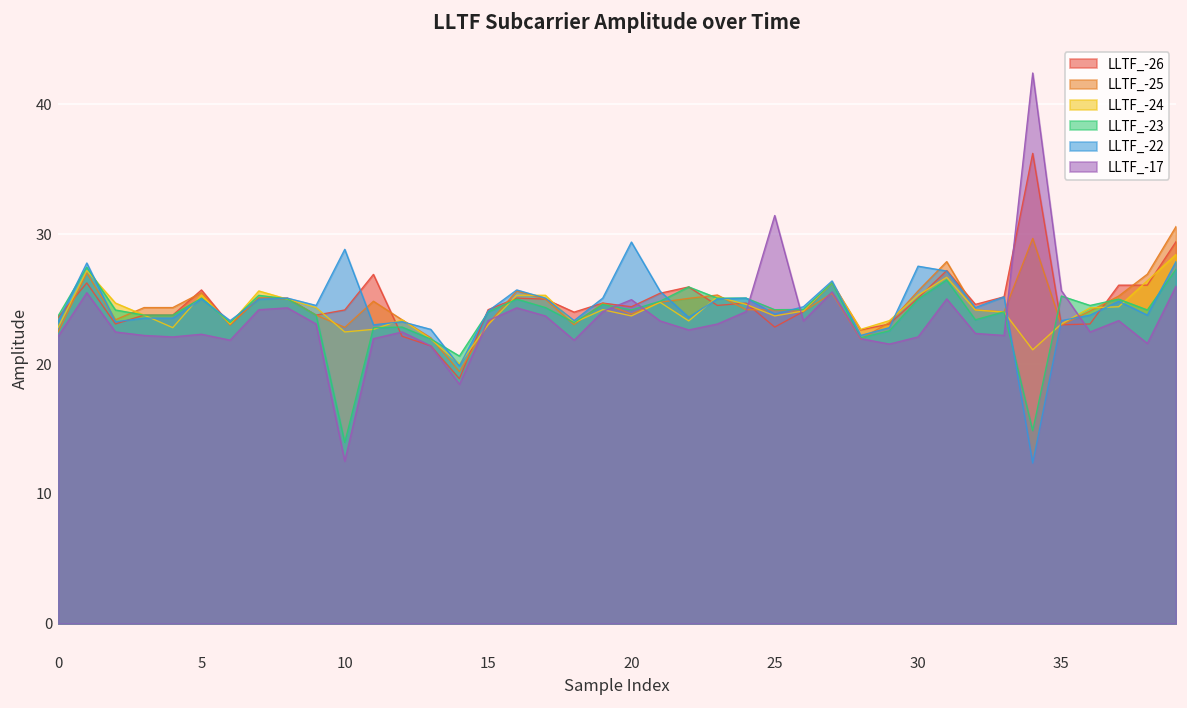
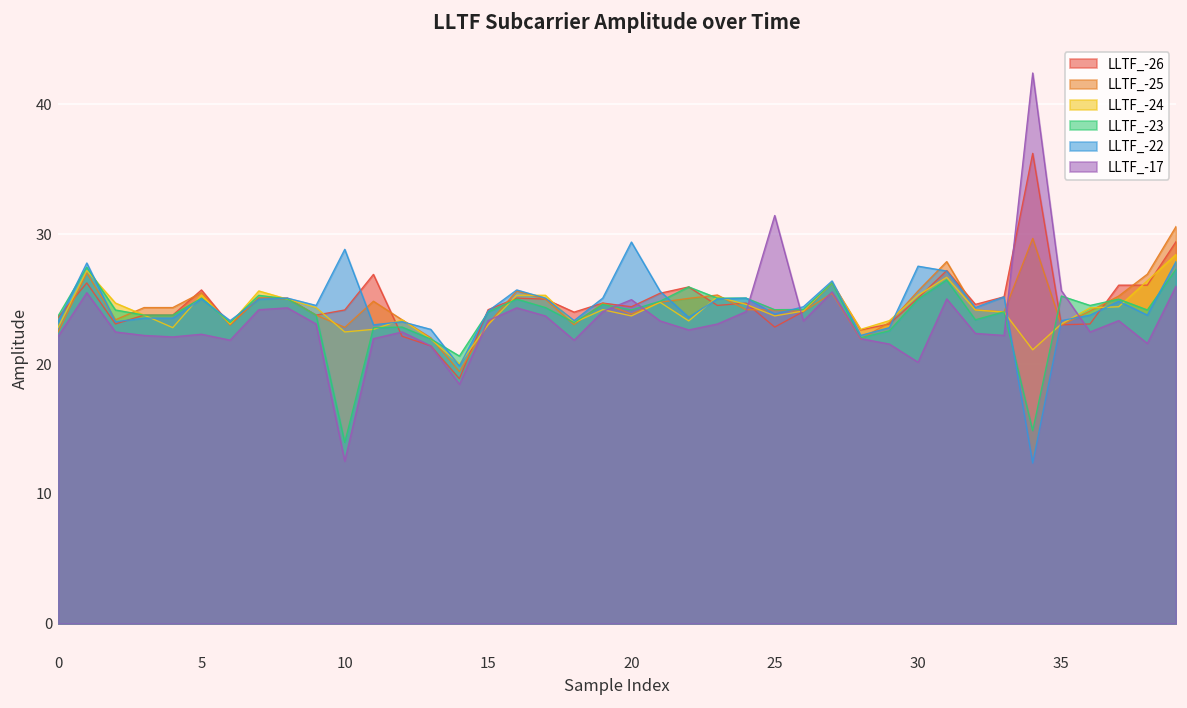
LLTF_-17, 30: 22.1 -> 20.1
